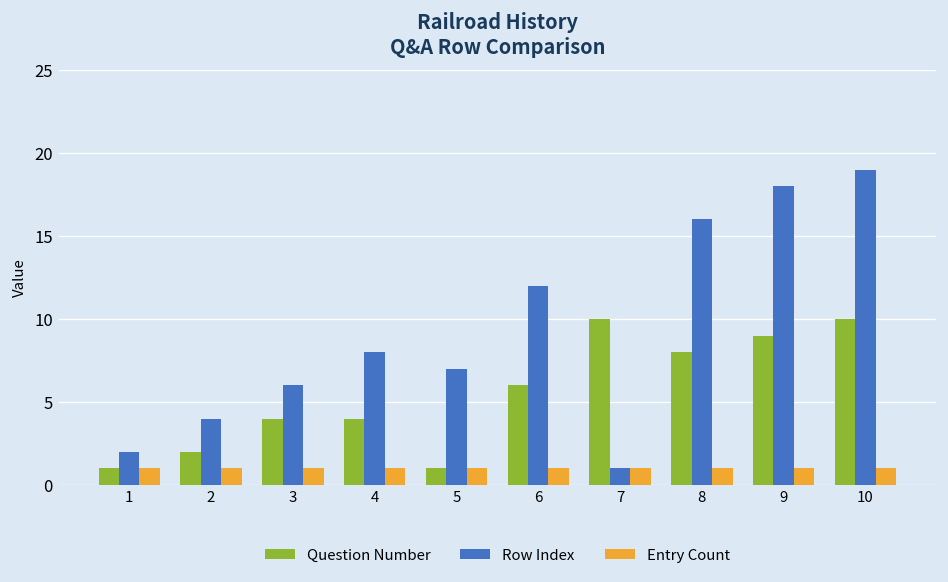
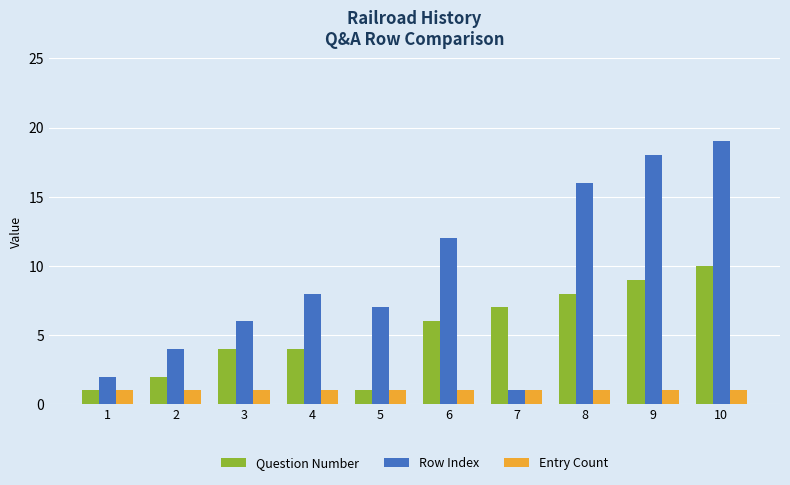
Question Number, 7: 10 -> 7
